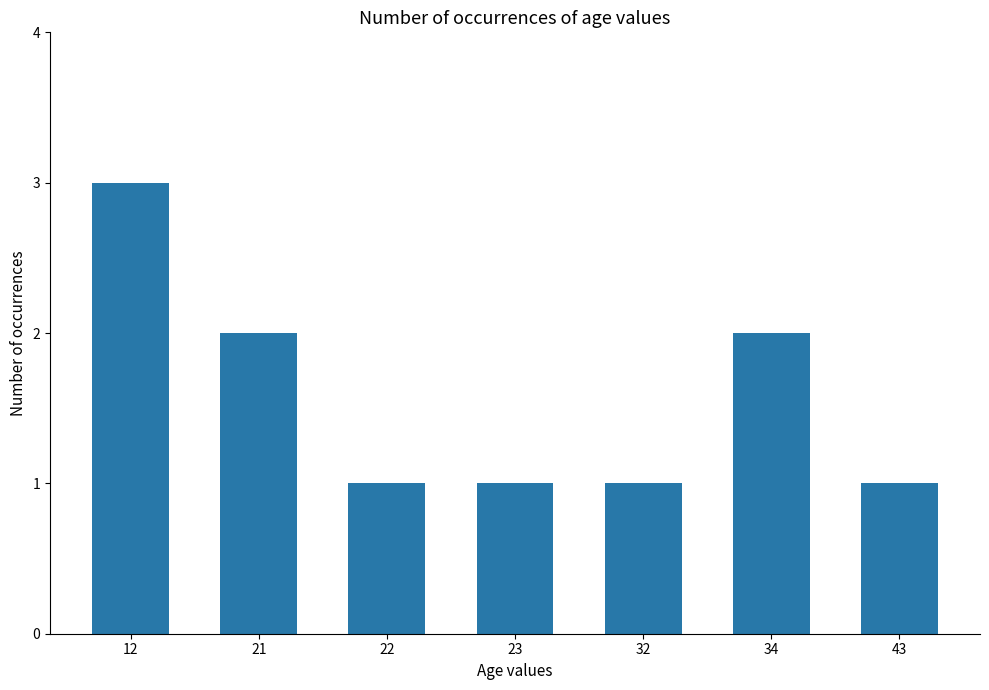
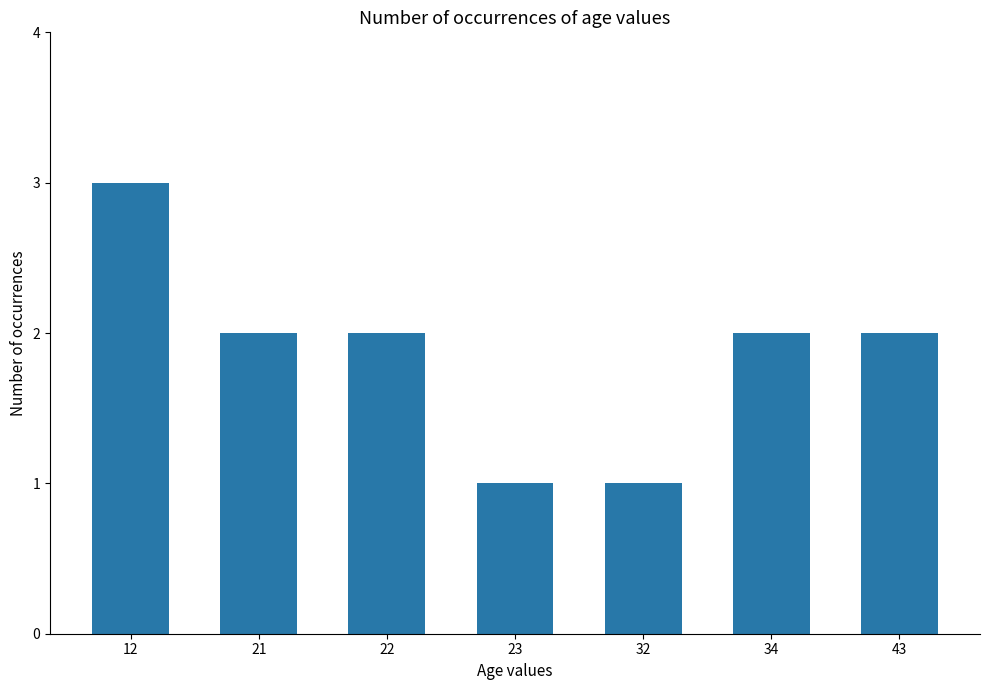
22: 1 -> 2
43: 1 -> 2
